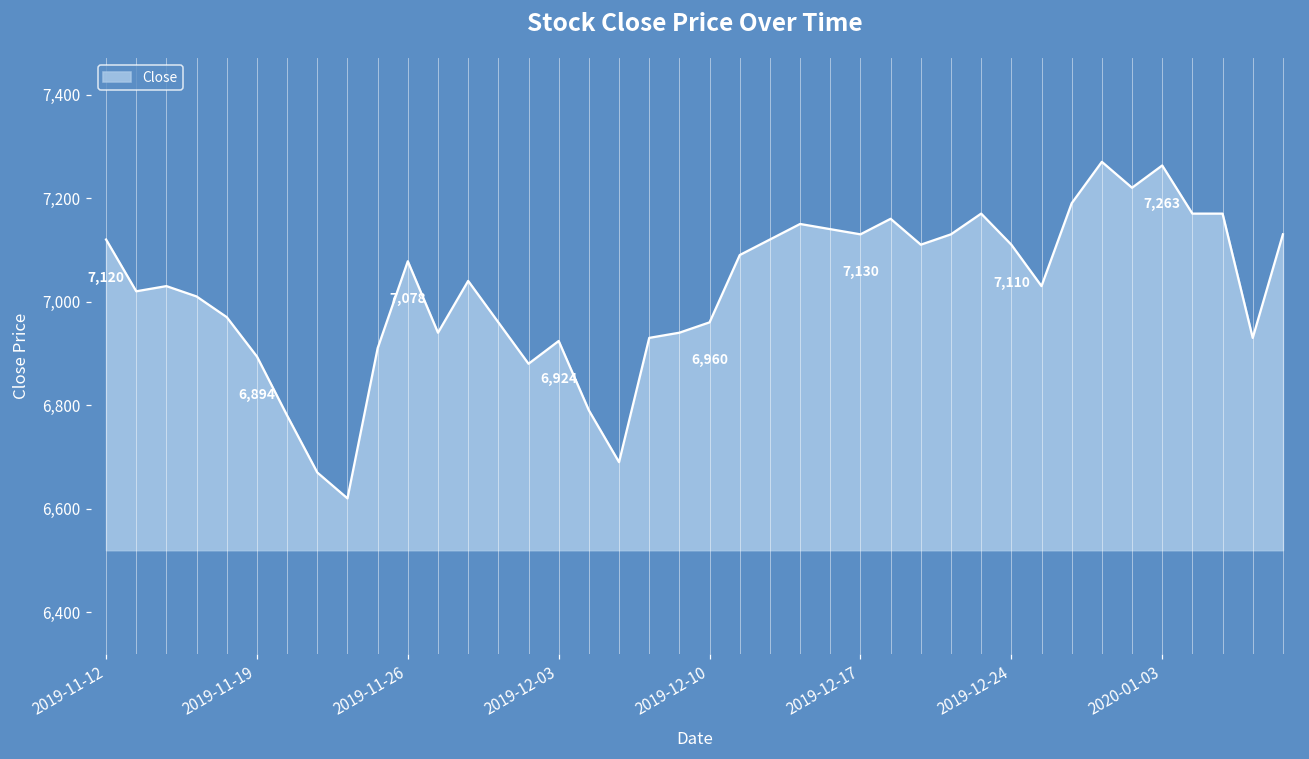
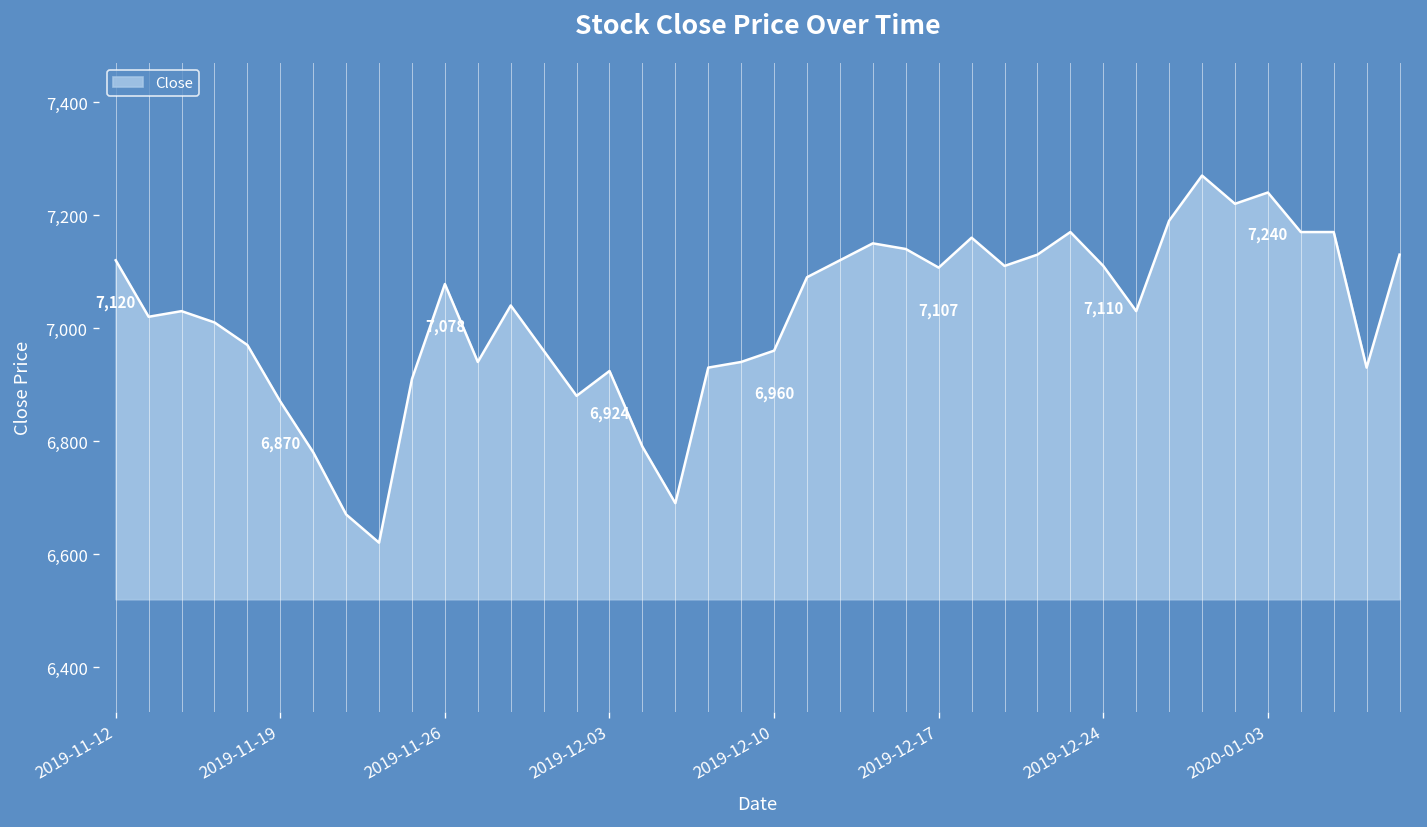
2019-11-19: 6,894 -> 6,870
2019-12-17: 7,130 -> 7,107
2020-01-03: 7,263 -> 7,240
